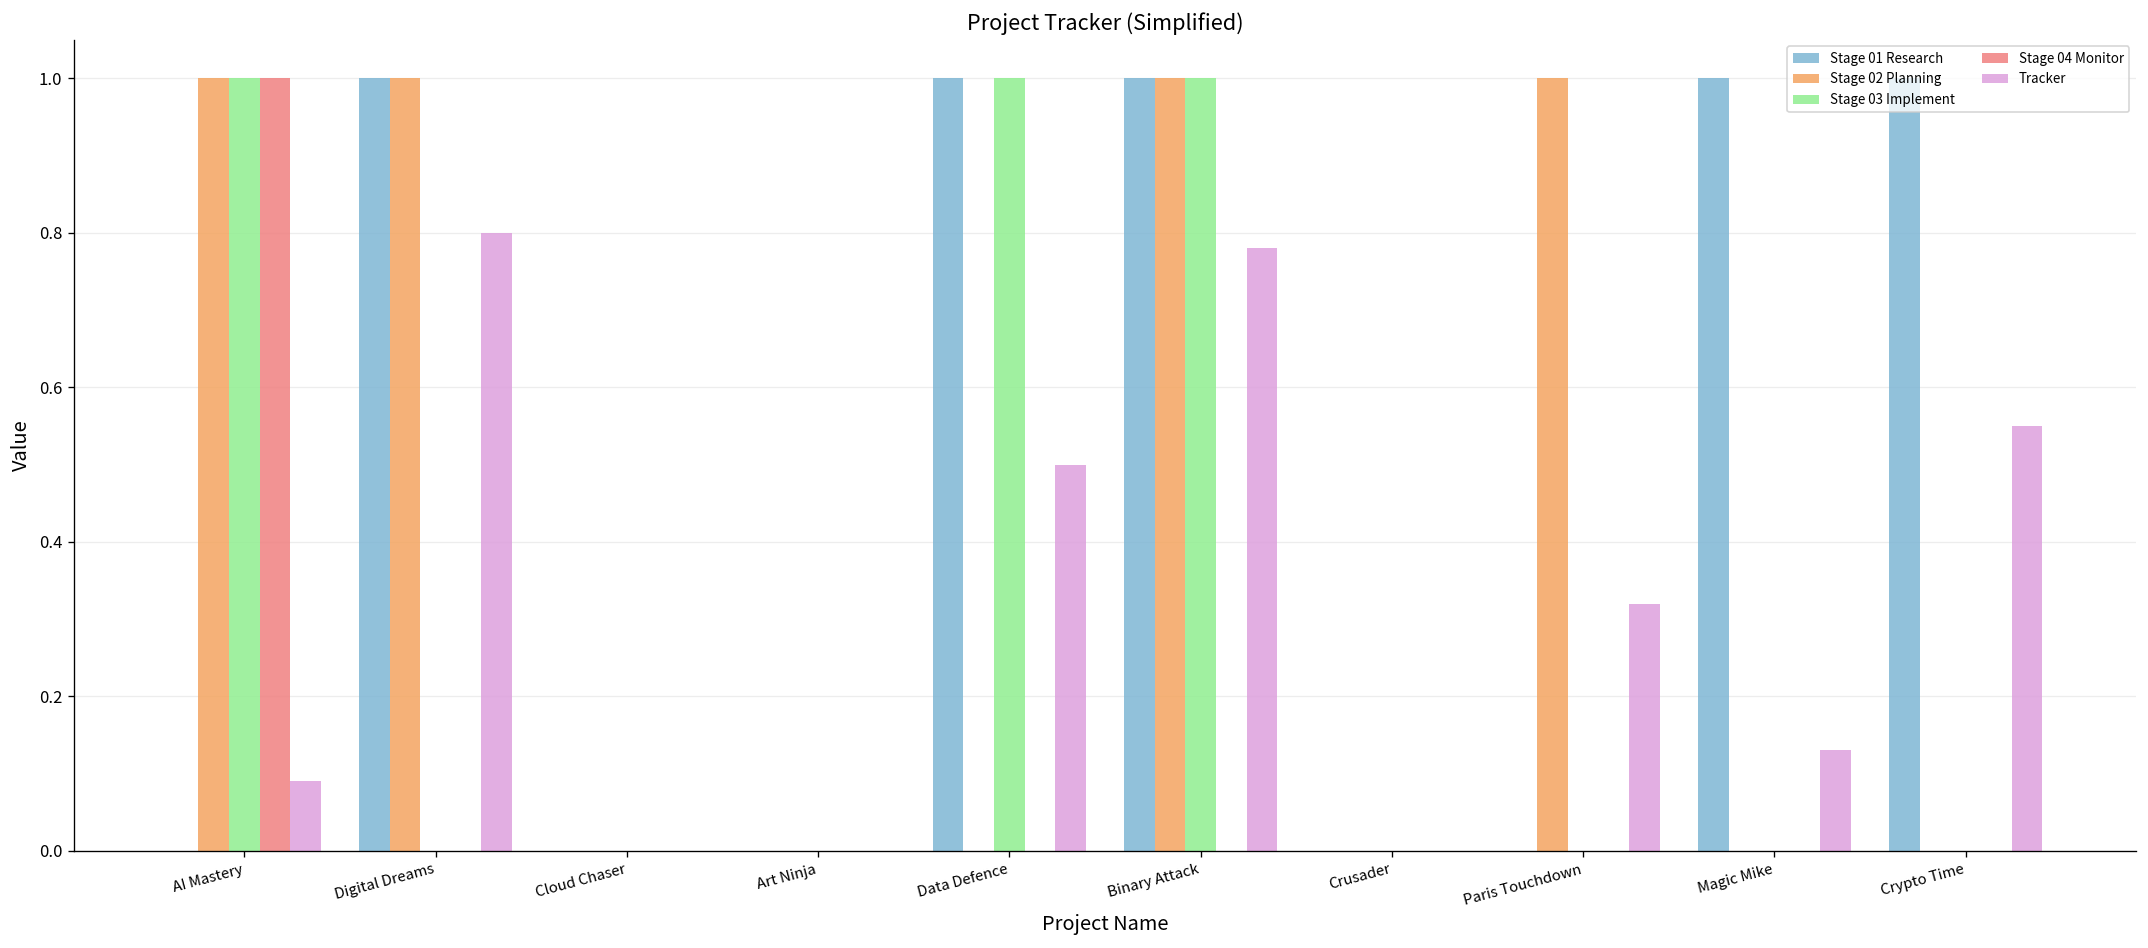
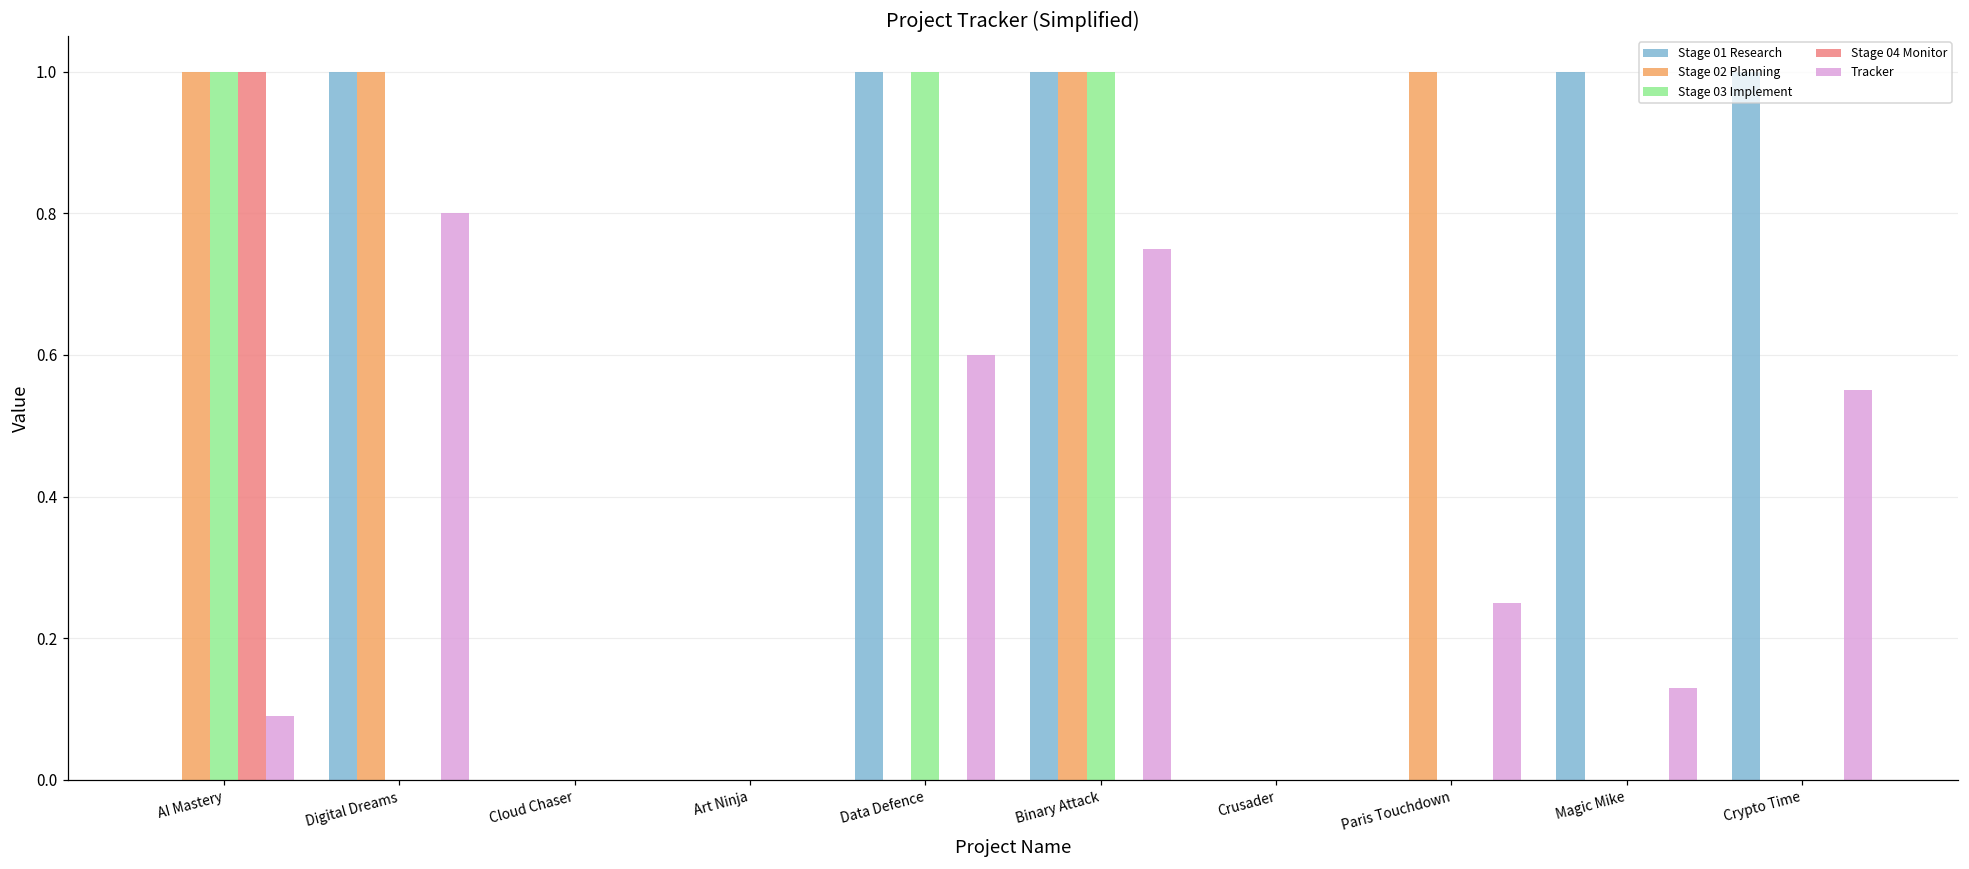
Tracker, Data Defence: 0.5 -> 0.6
Tracker, Binary Attack: 0.78 -> 0.75
Tracker, Paris Touchdown: 0.32 -> 0.25
